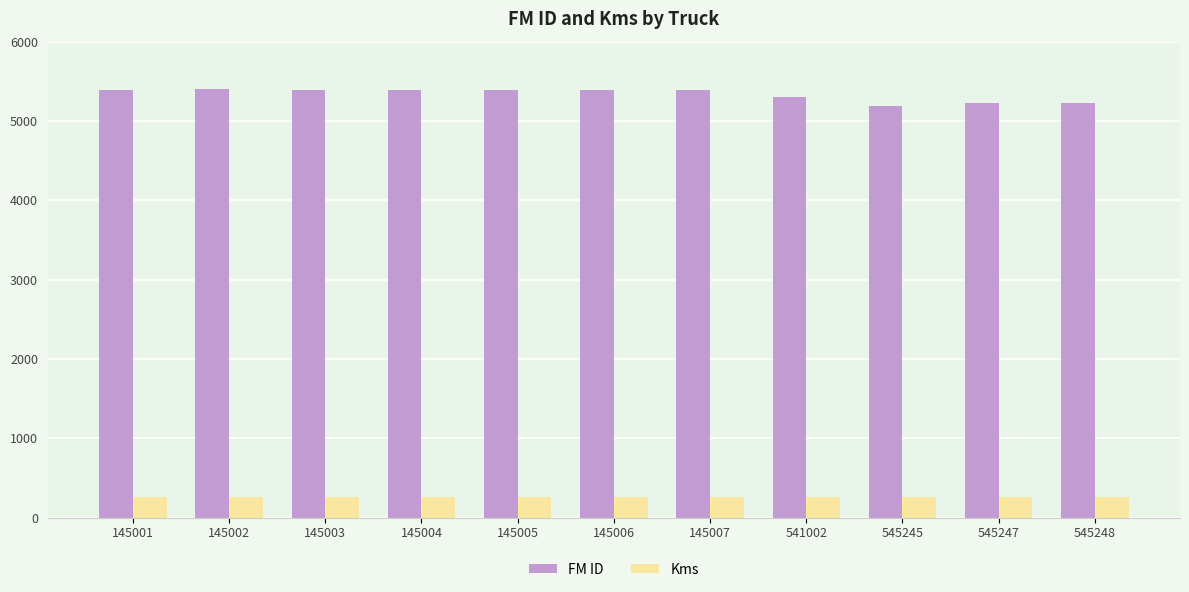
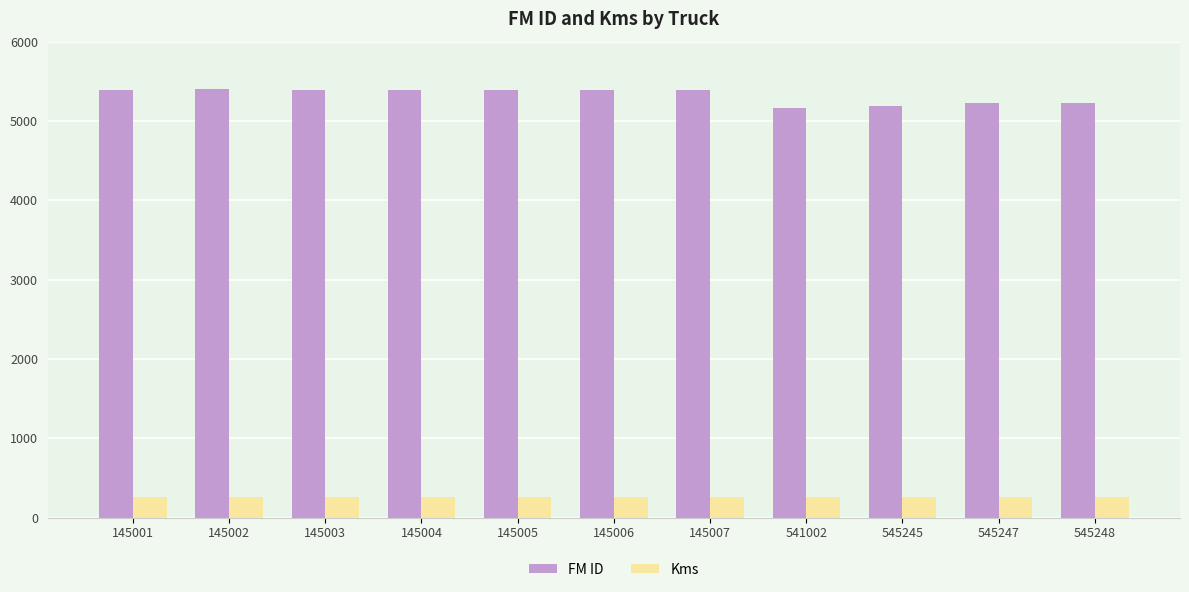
FM ID, 541002: 5300 -> 5200
